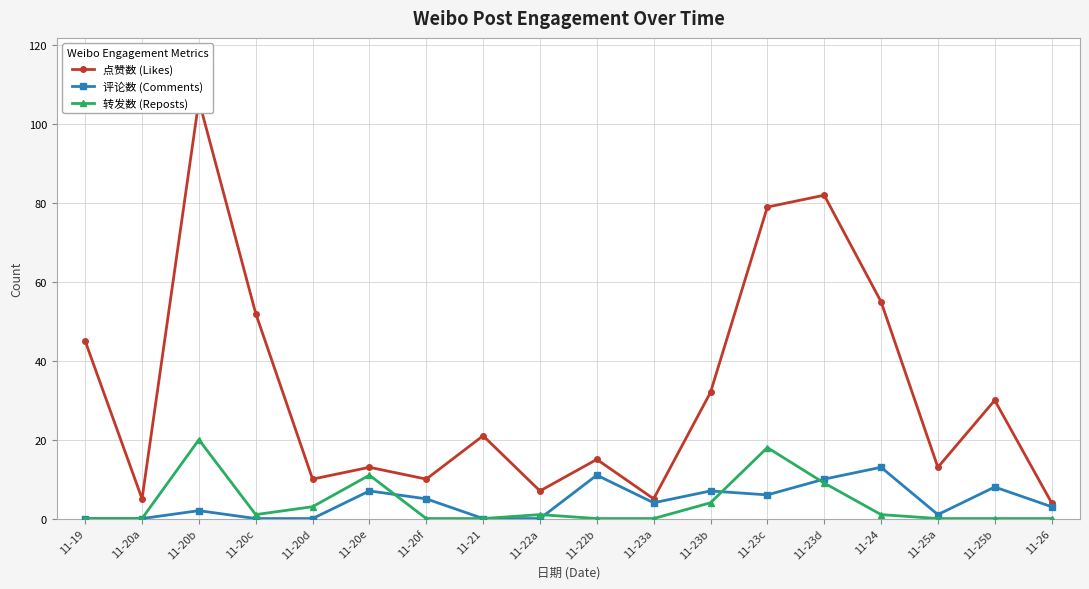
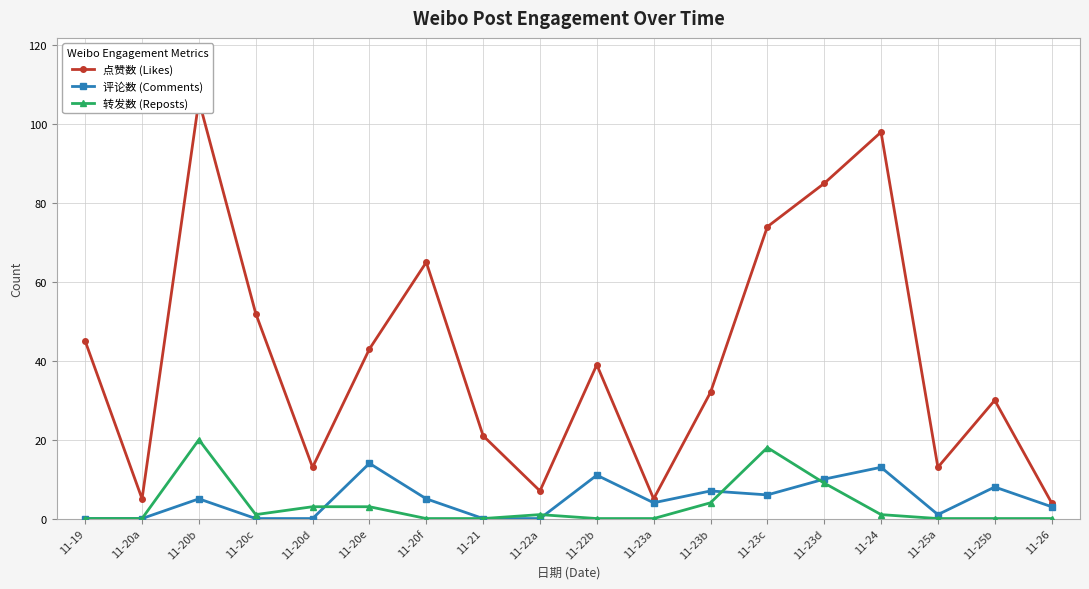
评论数 (Comments), 11-20b: 2 -> 5
点赞数 (Likes), 11-20d: 10 -> 13
点赞数 (Likes), 11-20e: 13 -> 43
评论数 (Comments), 11-20e: 7 -> 14
转发数 (Reposts), 11-20e: 11 -> 3
点赞数 (Likes), 11-20f: 10 -> 65
点赞数 (Likes), 11-22b: 15 -> 39
点赞数 (Likes), 11-23c: 79 -> 74
点赞数 (Likes), 11-23d: 82 -> 85
点赞数 (Likes), 11-24: 55 -> 98
